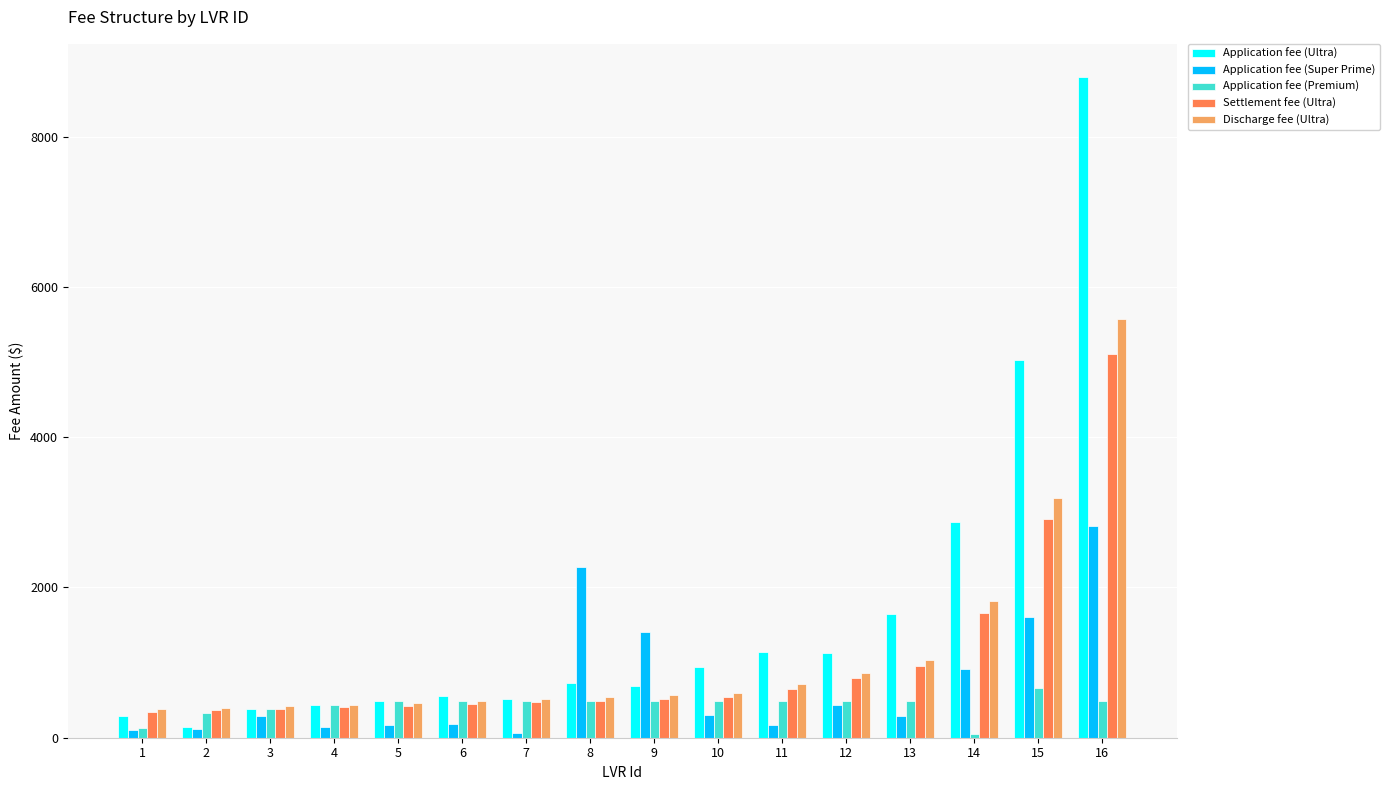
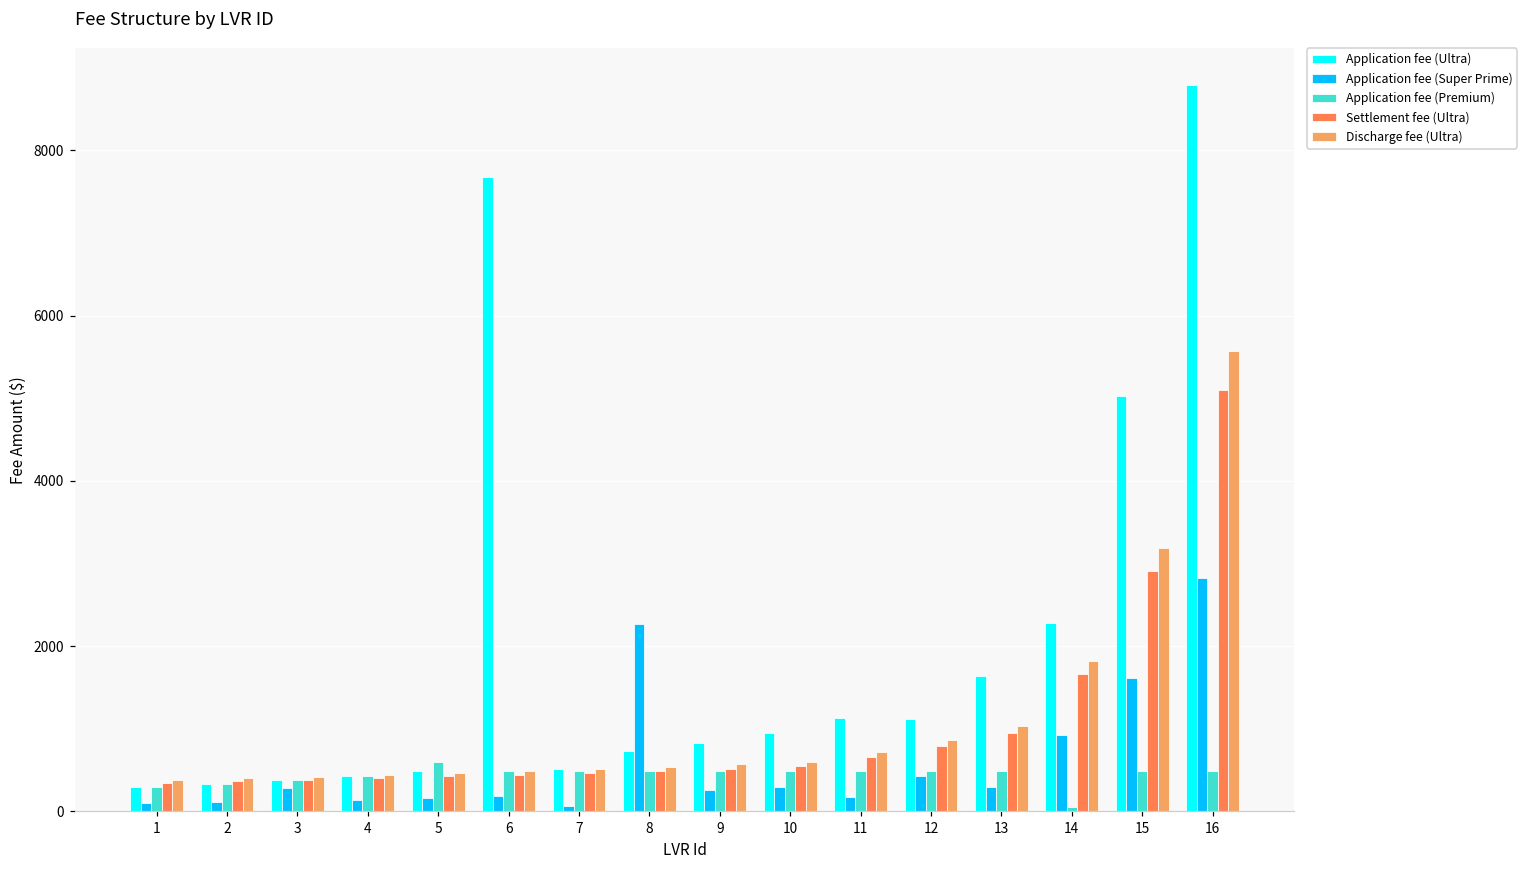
Application fee (Premium), 1: 100 -> 300
Application fee (Ultra), 2: 100 -> 300
Application fee (Premium), 5: 500 -> 600
Application fee (Ultra), 6: 600 -> 7700
Application fee (Ultra), 9: 700 -> 800
Application fee (Super Prime), 9: 1400 -> 300
Application fee (Ultra), 14: 2900 -> 2300
Application fee (Premium), 15: 700 -> 500
